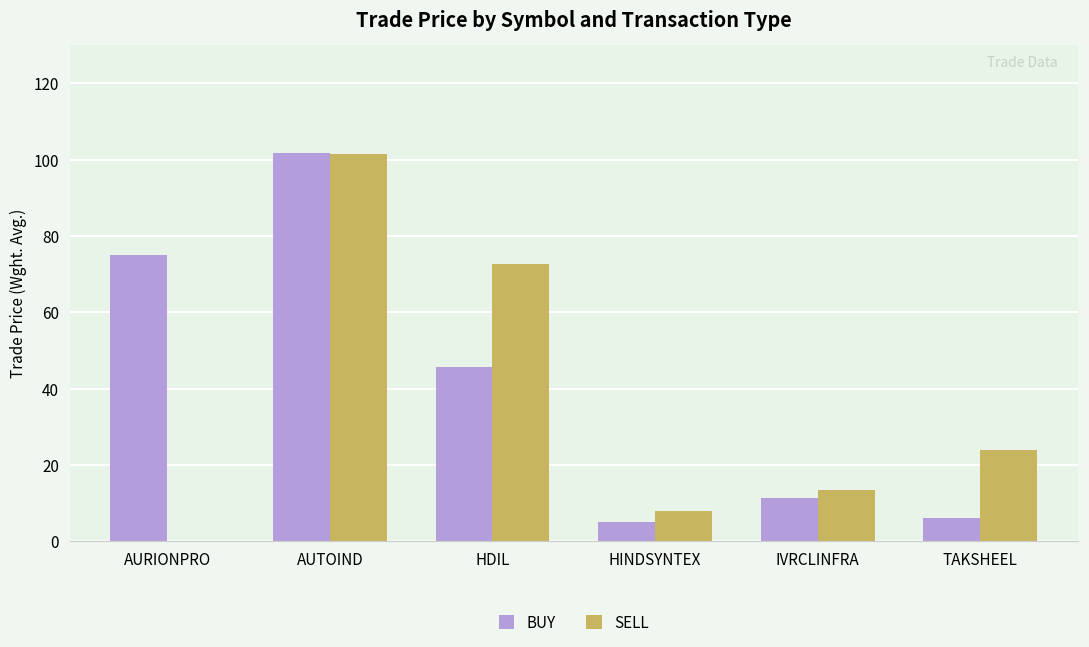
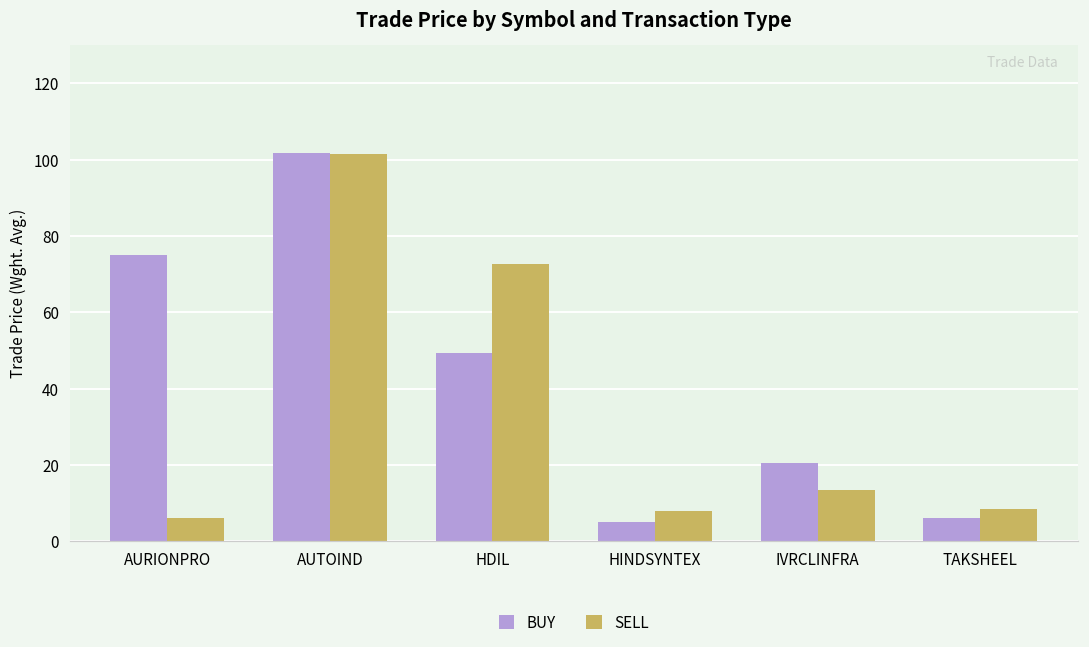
SELL, AURIONPRO: 0 -> 6
BUY, HDIL: 46 -> 49
BUY, IVRCLINFRA: 11 -> 21
SELL, TAKSHEEL: 24 -> 8
